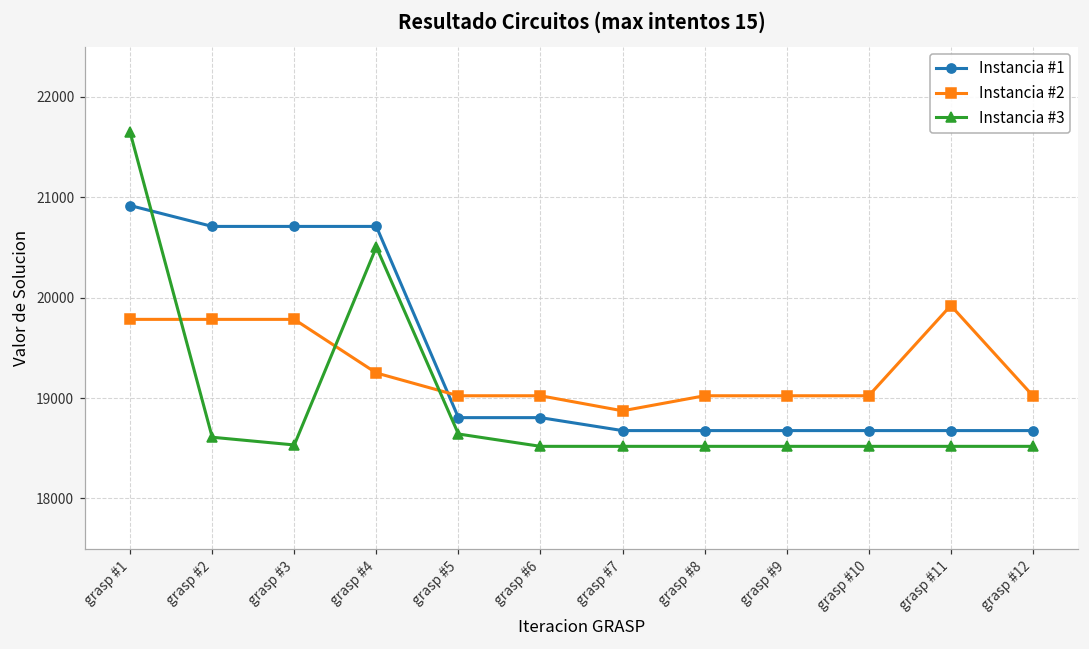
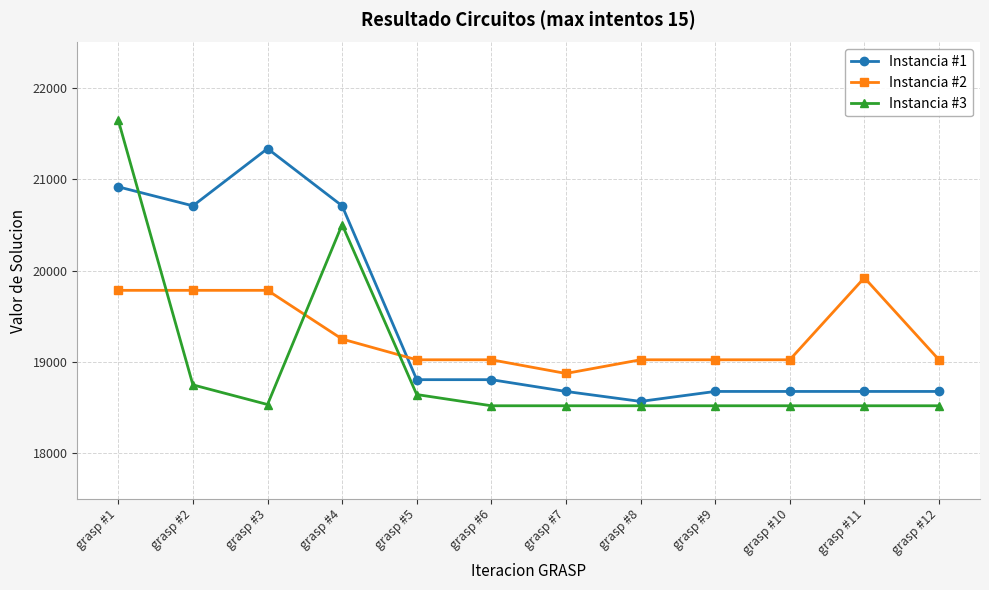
Instancia #3, grasp #2: 18600 -> 18700
Instancia #1, grasp #3: 20700 -> 21300
Instancia #1, grasp #8: 18700 -> 18600
